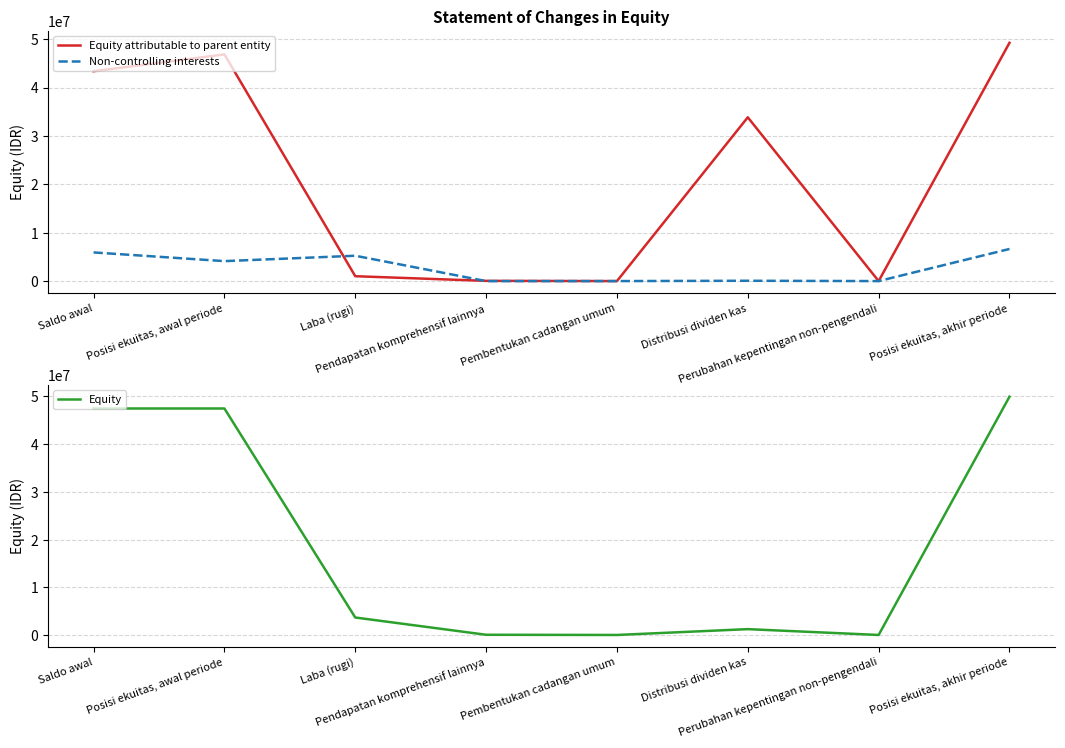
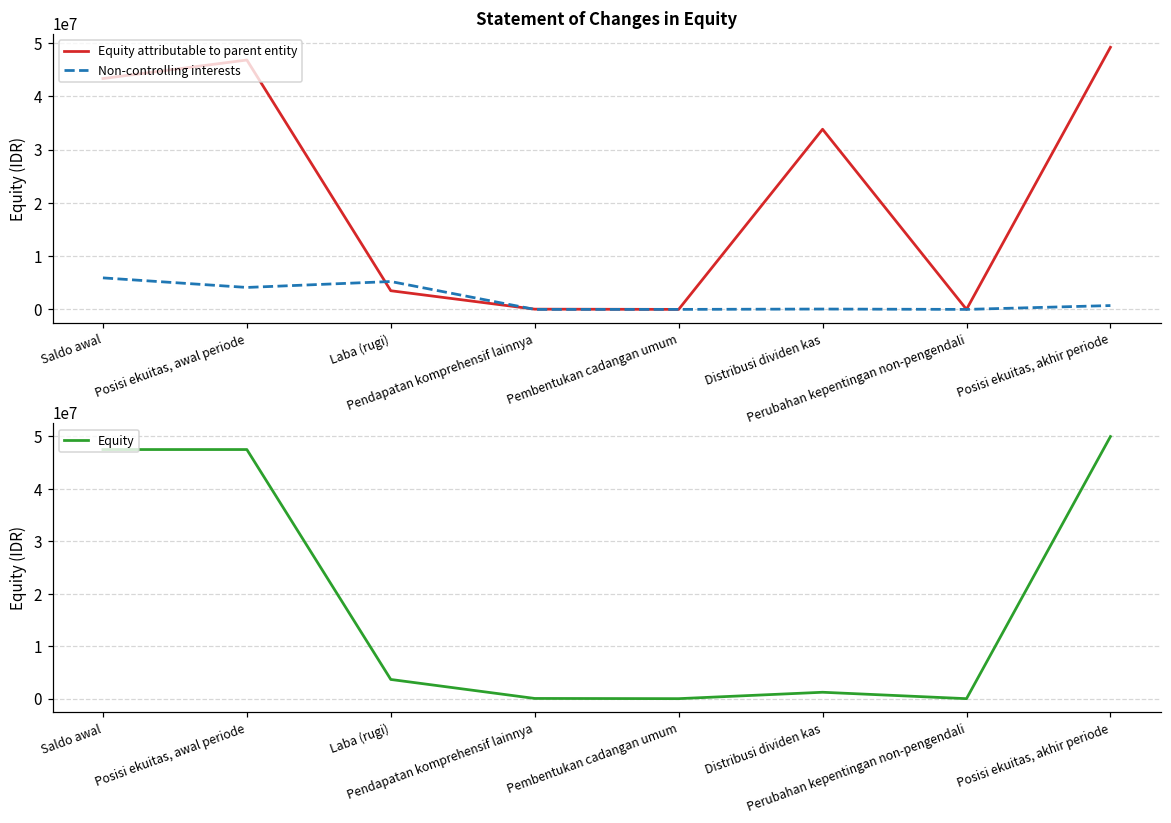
Statement of Changes in Equity, Equity attributable to parent entity, Laba (rugi): 1000000 -> 4000000
Statement of Changes in Equity, Non-controlling interests, Posisi ekuitas, akhir periode: 7000000 -> 1000000
